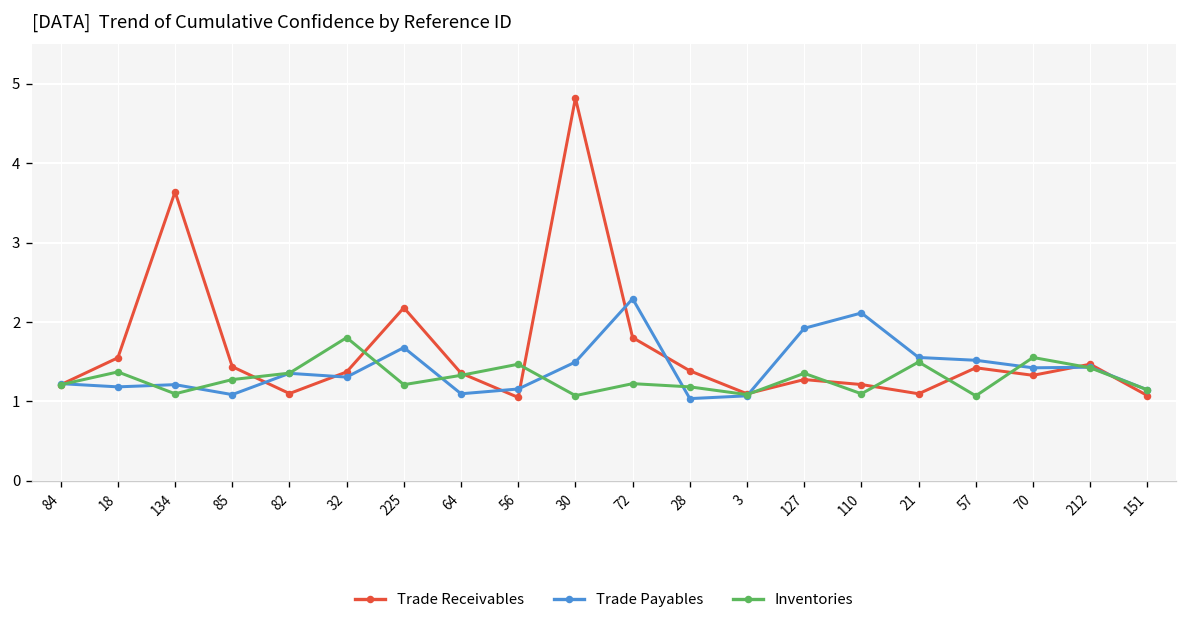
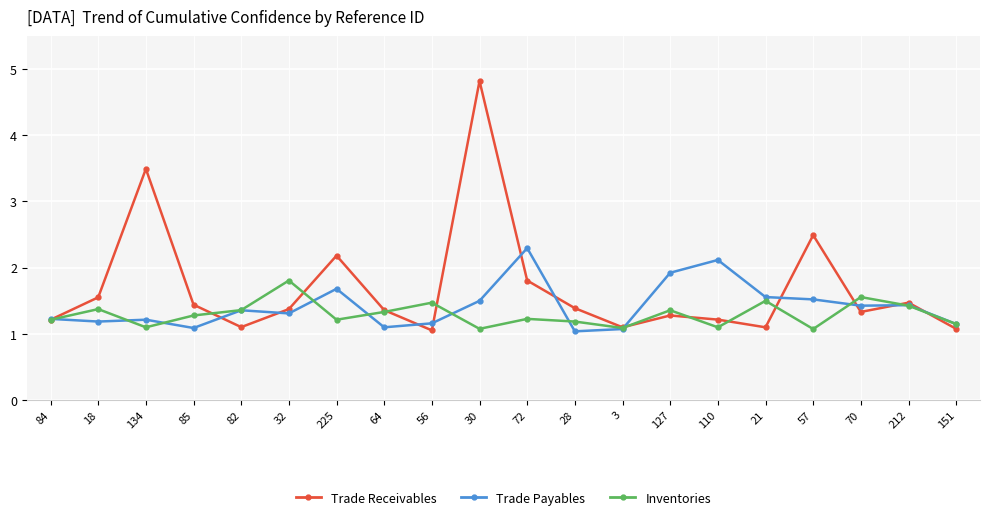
Trade Receivables, 134: 3.6 -> 3.5
Trade Receivables, 57: 1.4 -> 2.5
